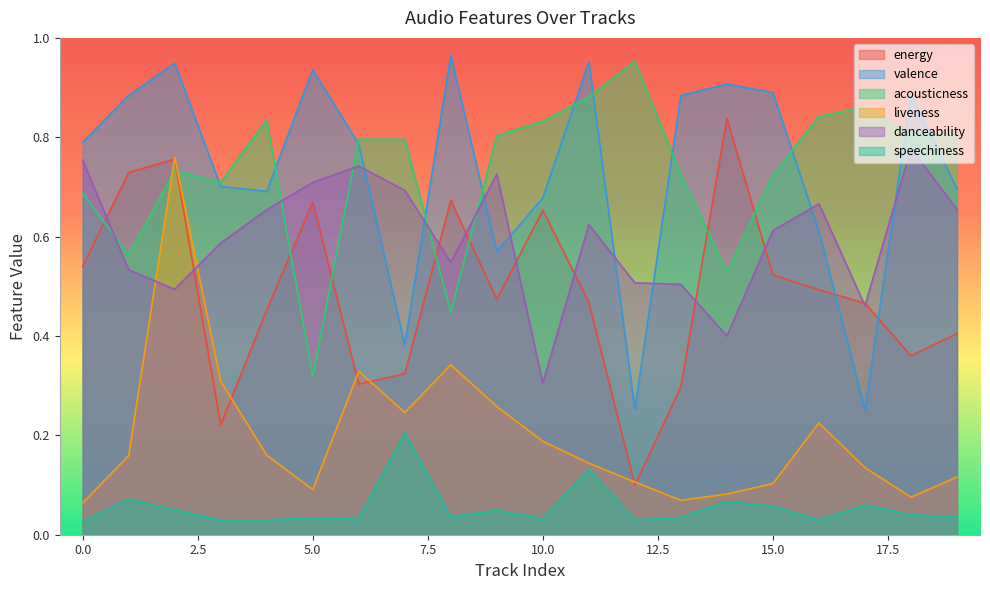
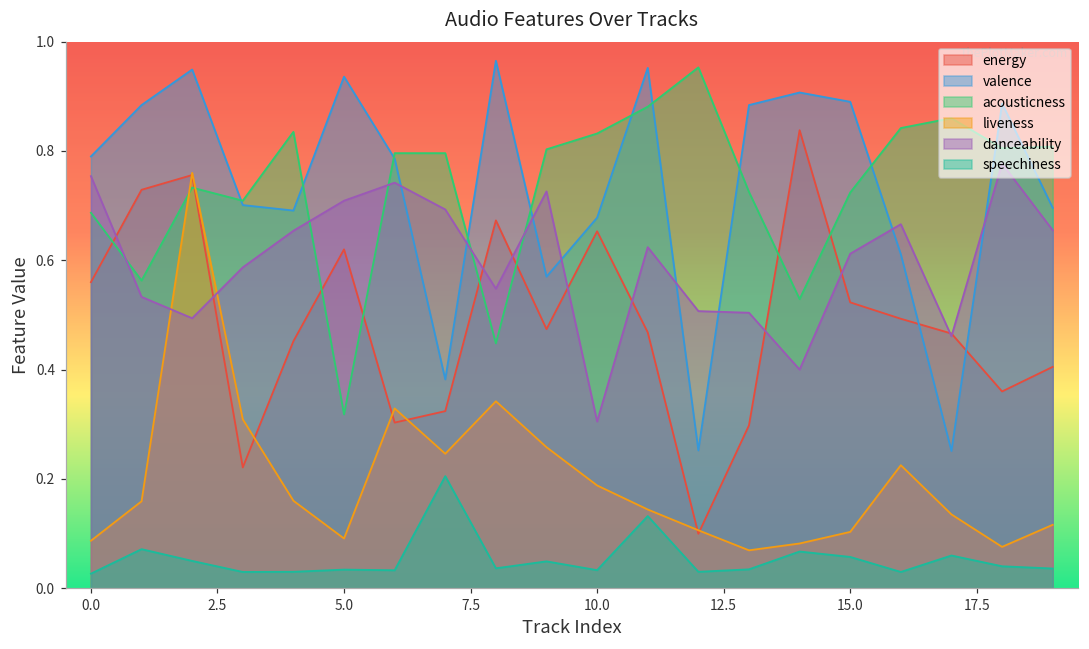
energy, 0.0: 0.54 -> 0.56
liveness, 0.0: 0.06 -> 0.09
energy, 5.0: 0.67 -> 0.62
